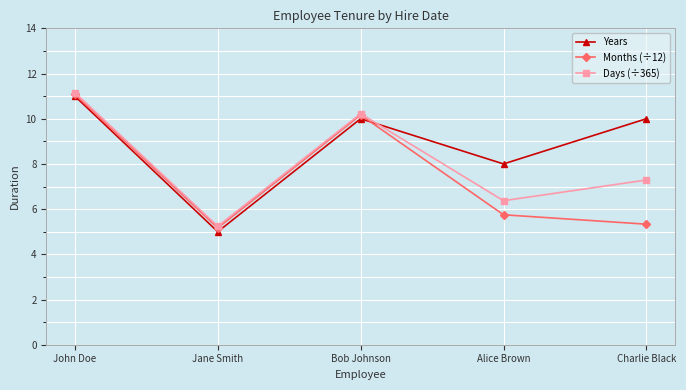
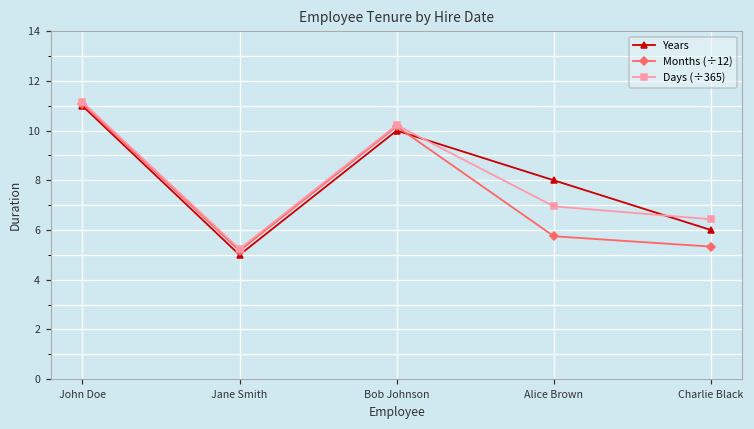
Days (÷365), Alice Brown: 6.4 -> 7.0
Years, Charlie Black: 10 -> 6
Days (÷365), Charlie Black: 7.3 -> 6.4
